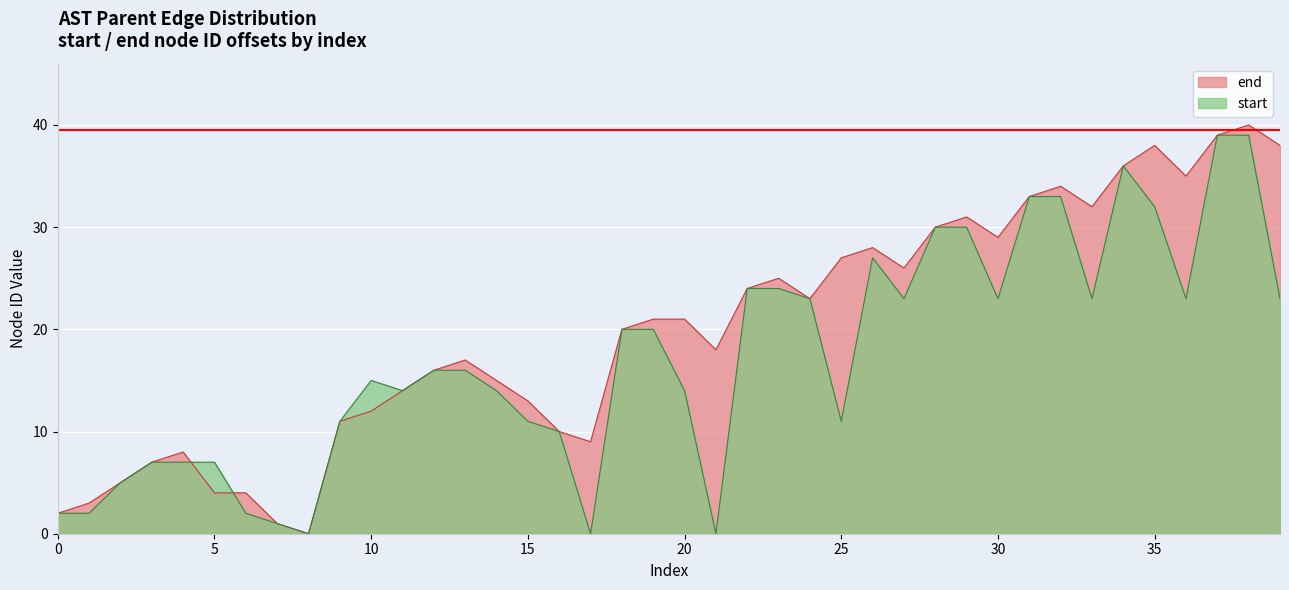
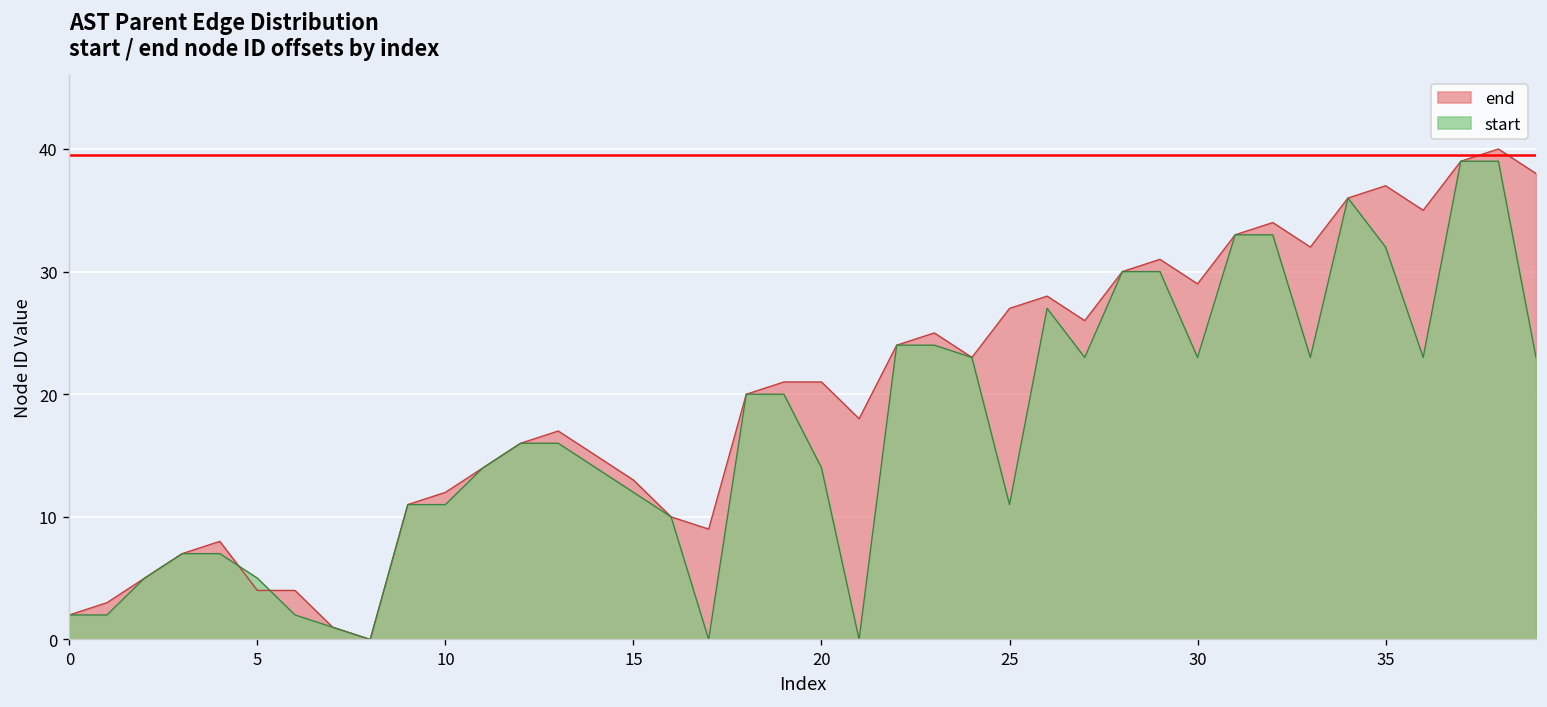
start, 5: 7.0 -> 5.0
start, 10: 15.0 -> 11.0
start, 15: 11.0 -> 12.0
end, 35: 38.0 -> 37.0
